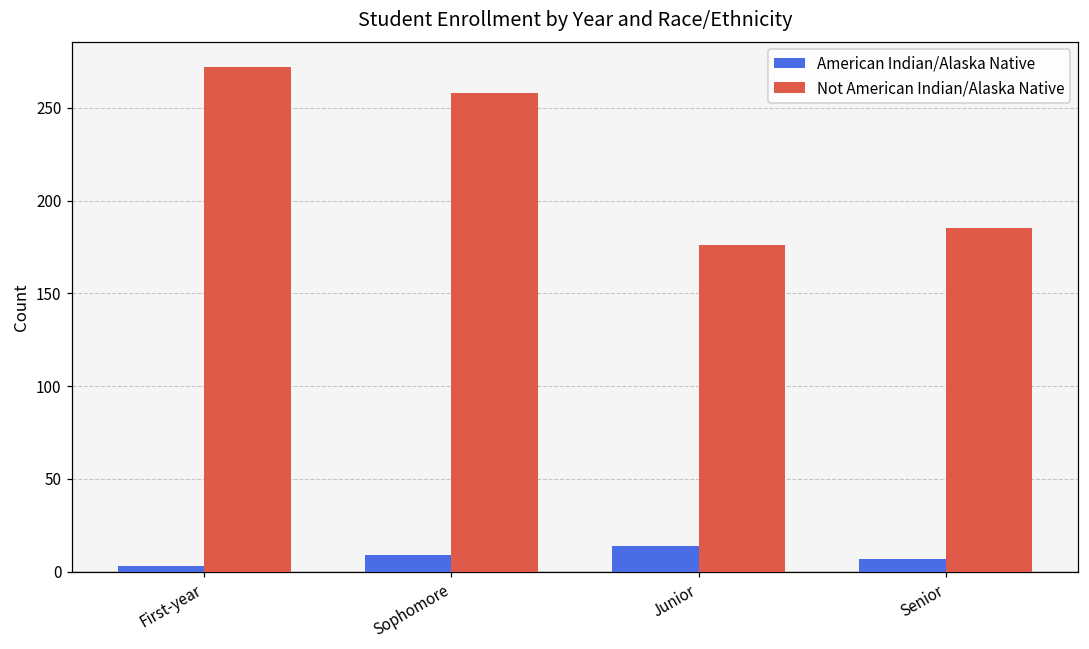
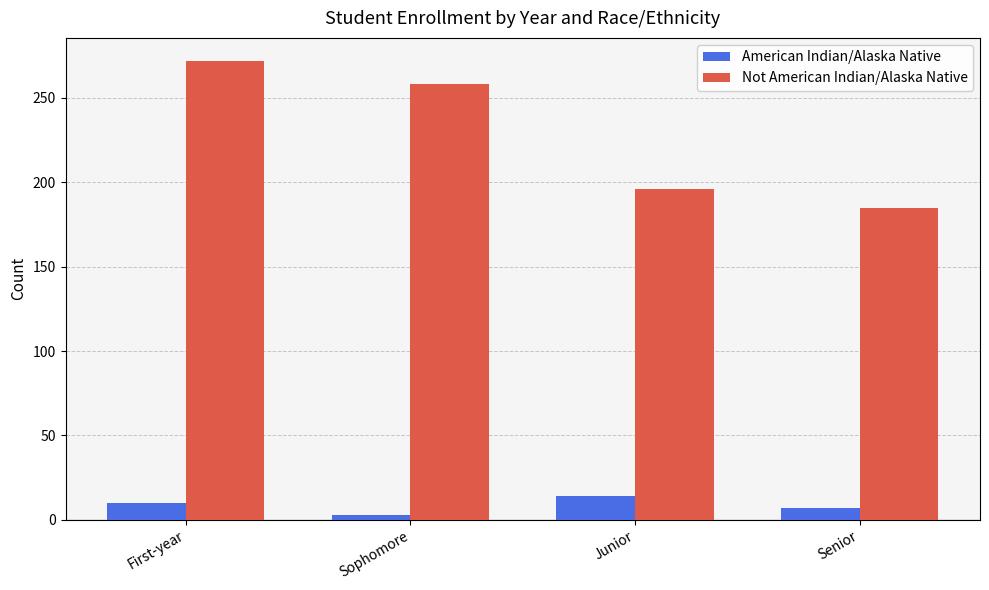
American Indian/Alaska Native, First-year: 3 -> 10
American Indian/Alaska Native, Sophomore: 9 -> 3
Not American Indian/Alaska Native, Junior: 176 -> 196
